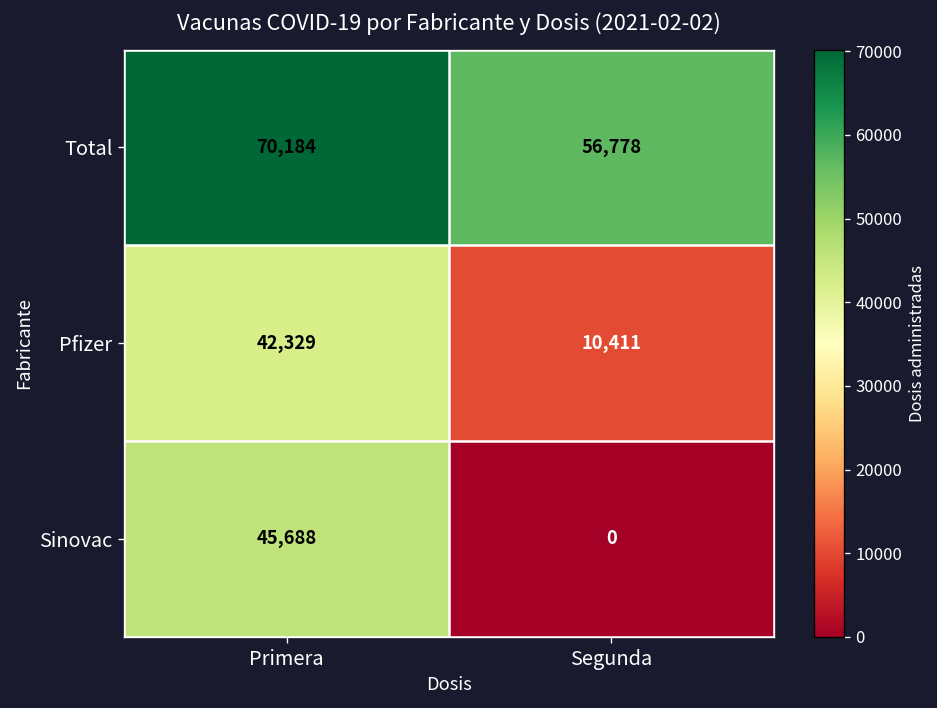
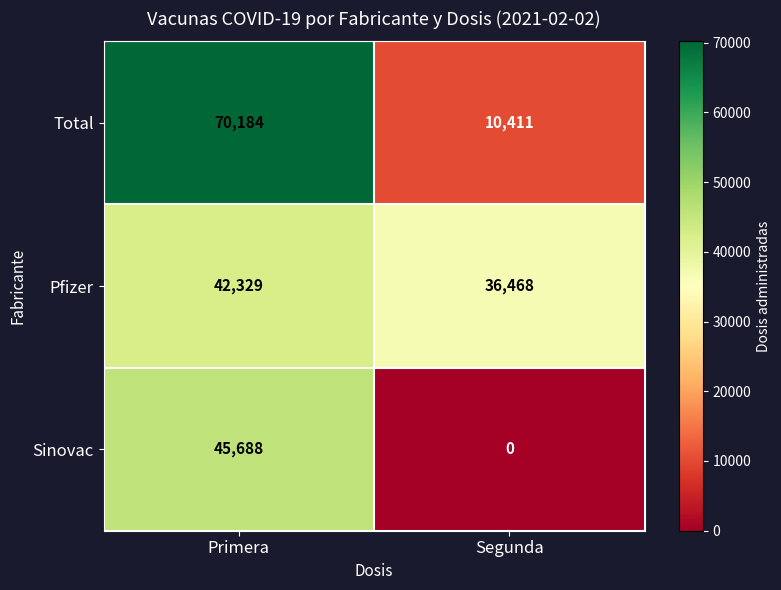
Total, Segunda: 56,778 -> 10,411
Pfizer, Segunda: 10,411 -> 36,468
